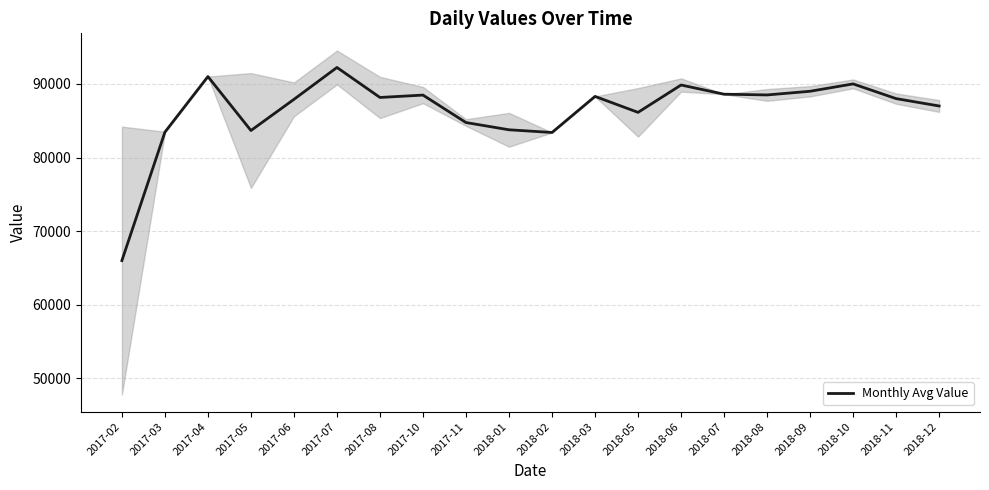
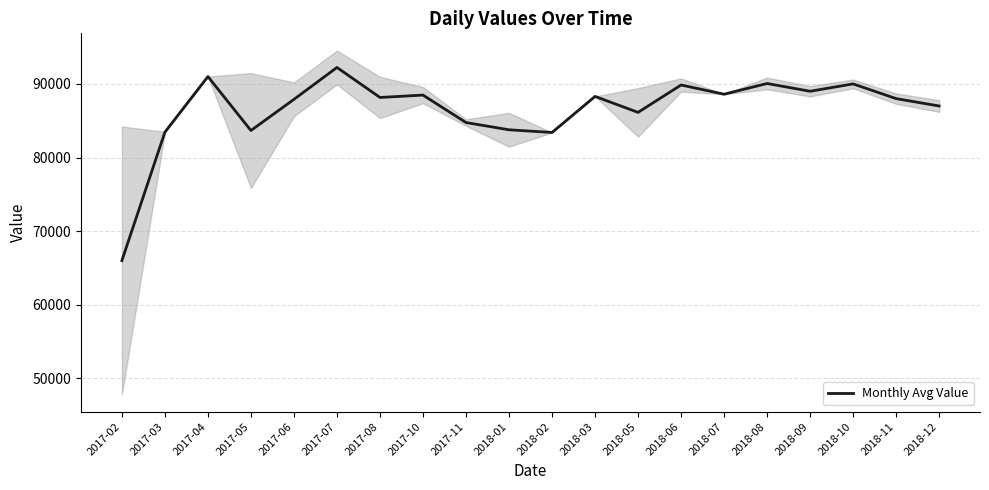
Monthly Avg Value, 2018-08: 89000 -> 90000
